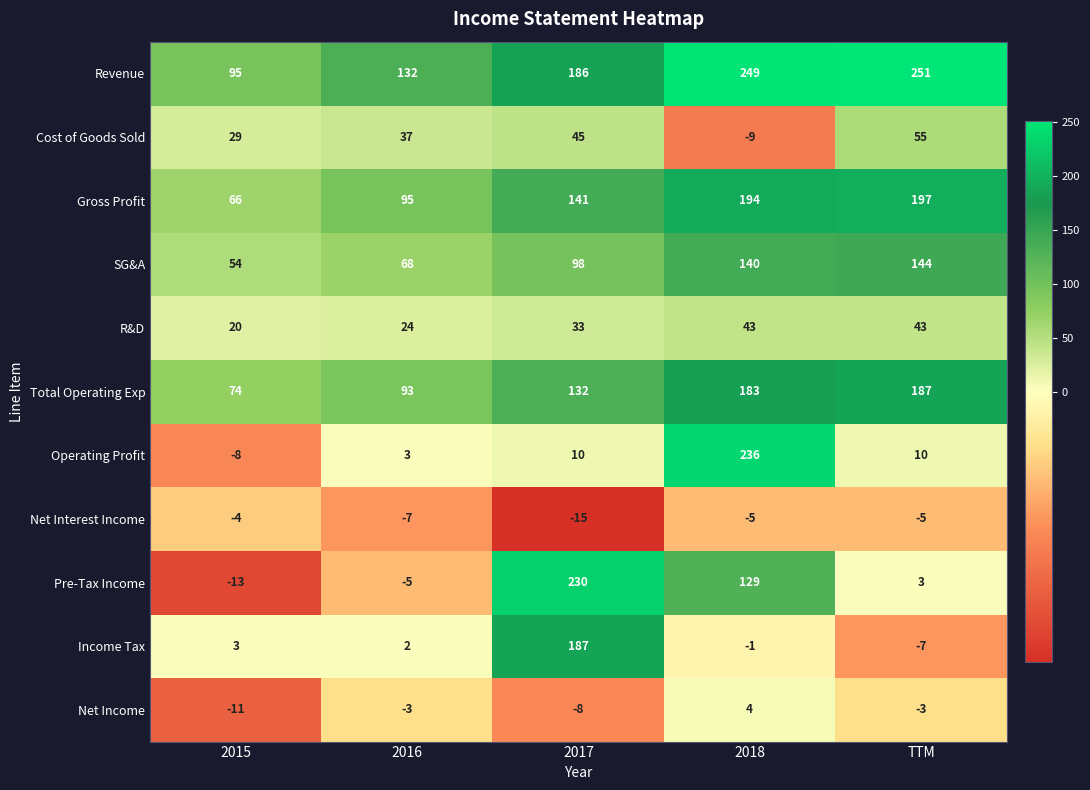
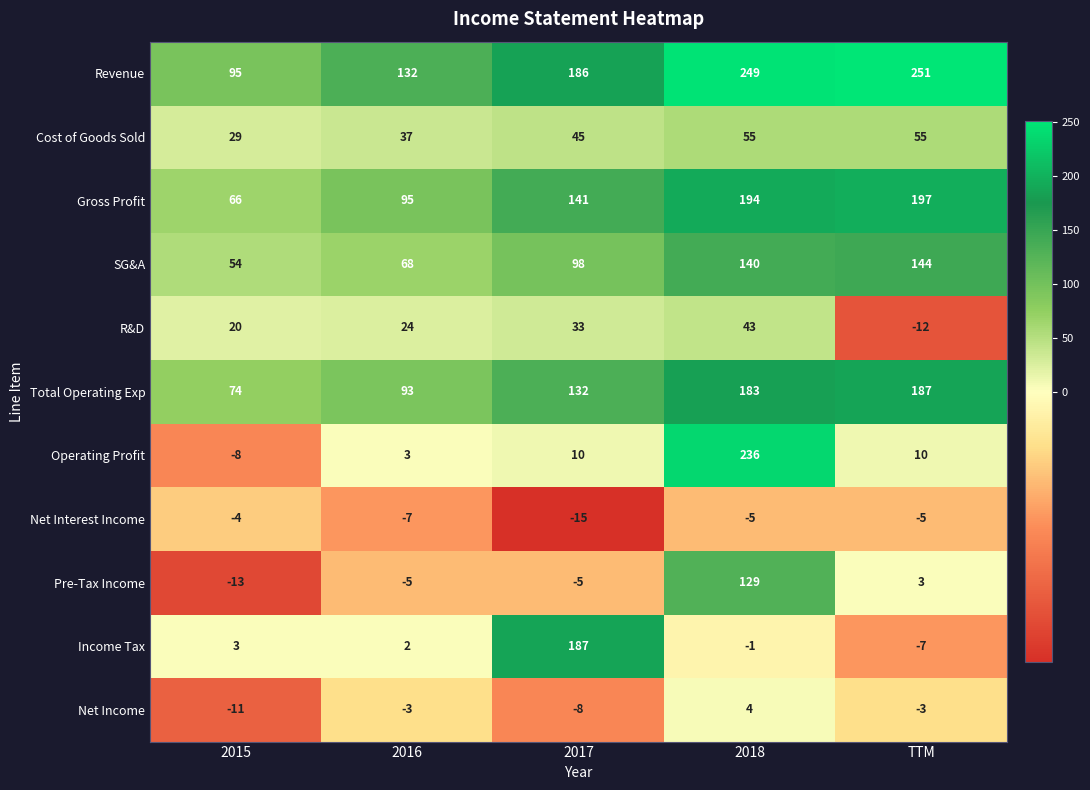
Cost of Goods Sold, 2018: -9 -> 55
R&D, TTM: 43 -> -12
Pre-Tax Income, 2017: 230 -> -5
